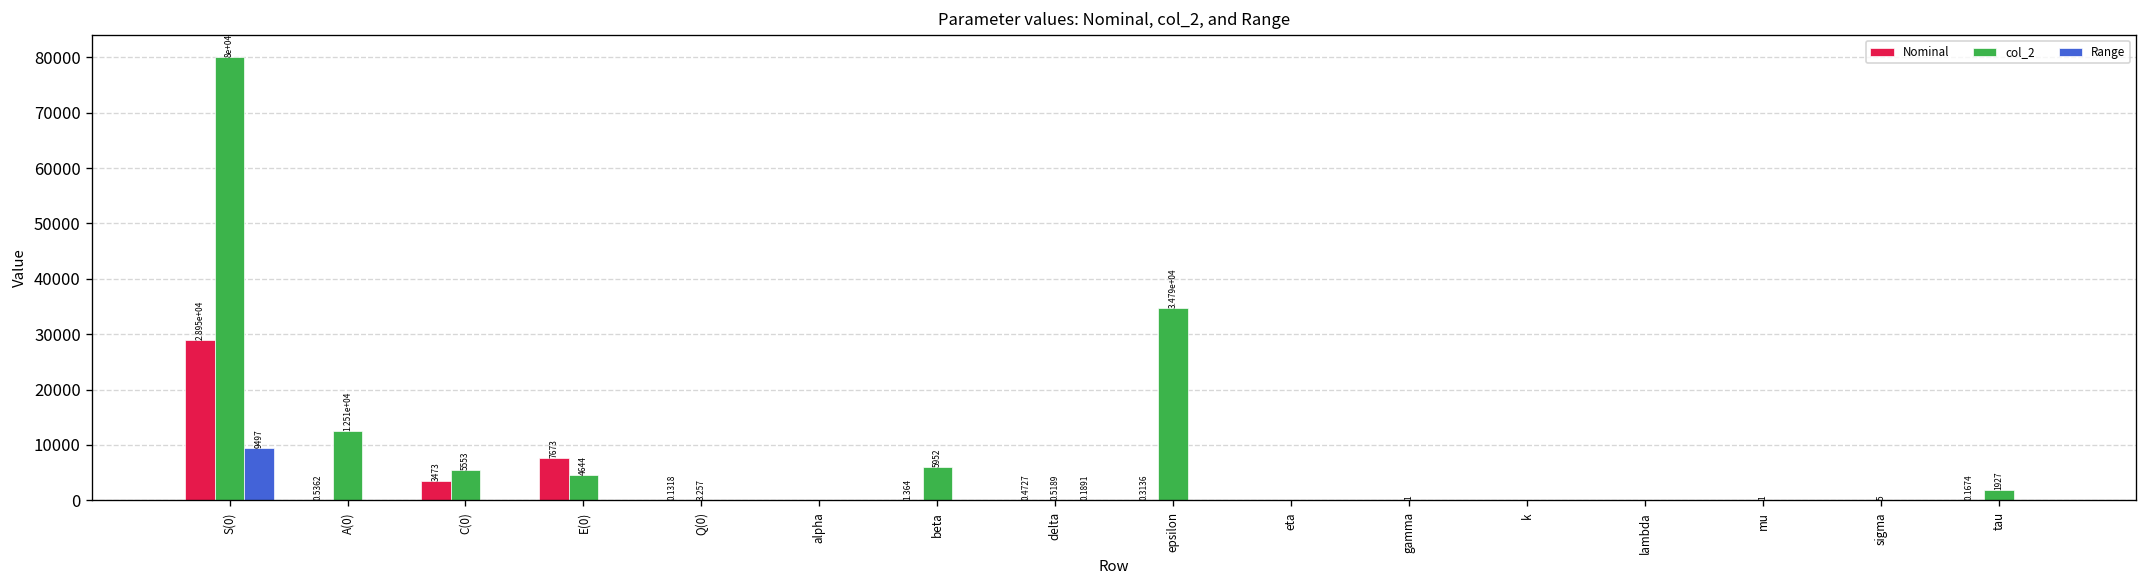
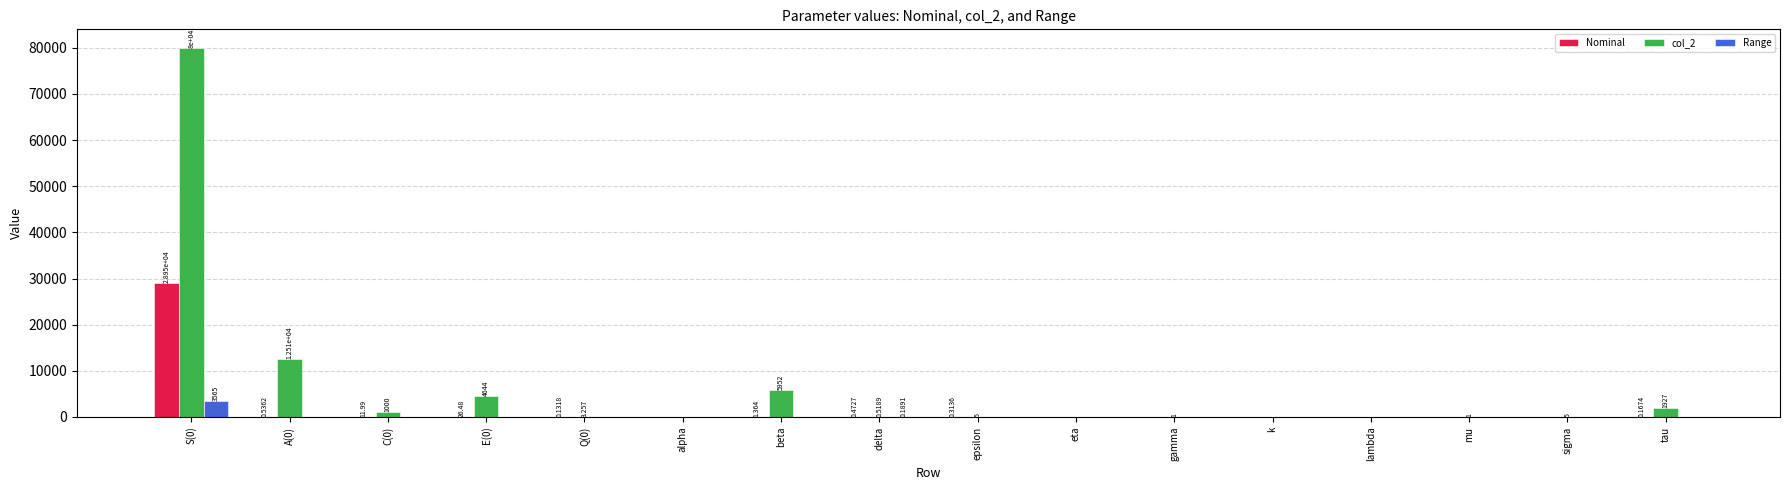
Range, S(0): 9497 -> 3565
Nominal, C(0): 3473 -> 11.99
col_2, C(0): 5553 -> 1000
Nominal, E(0): 7673 -> 26.48
col_2, epsilon: 3.479e+04 -> 5
